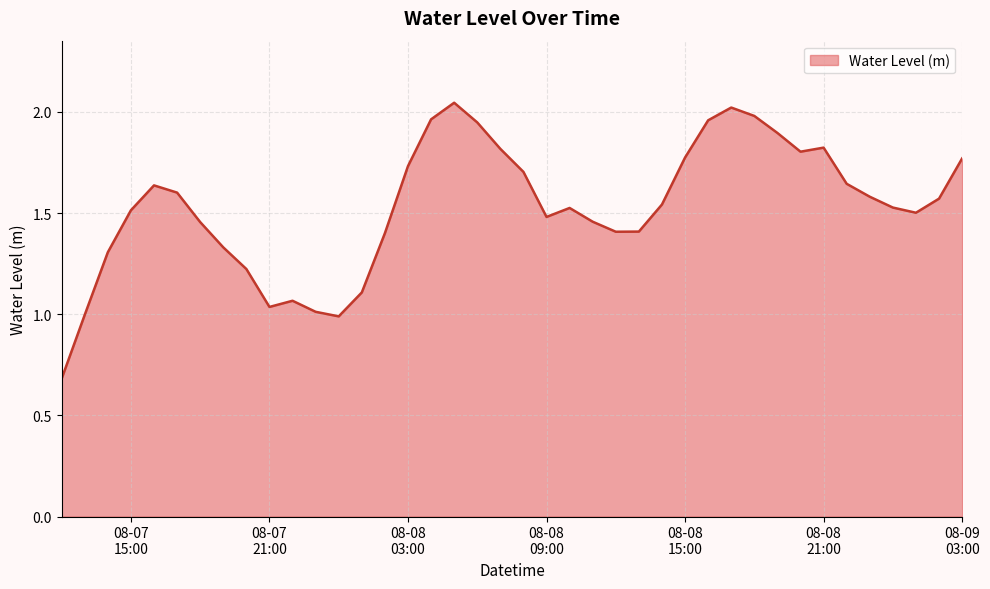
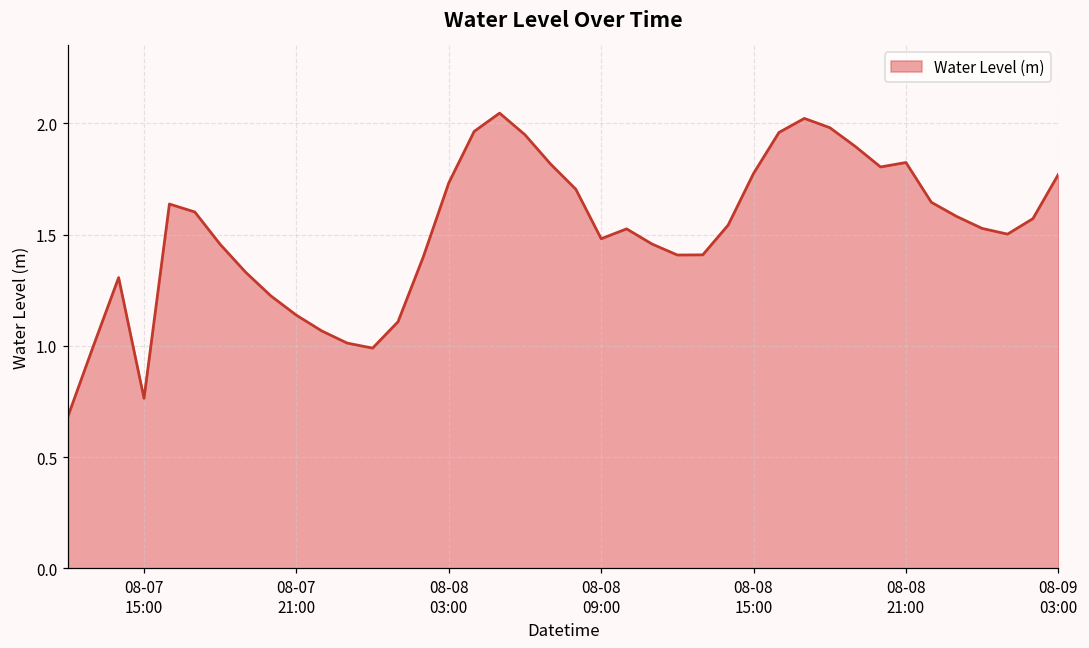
08-07 15:00: 1.51 -> 0.76
08-07 21:00: 1.04 -> 1.14
